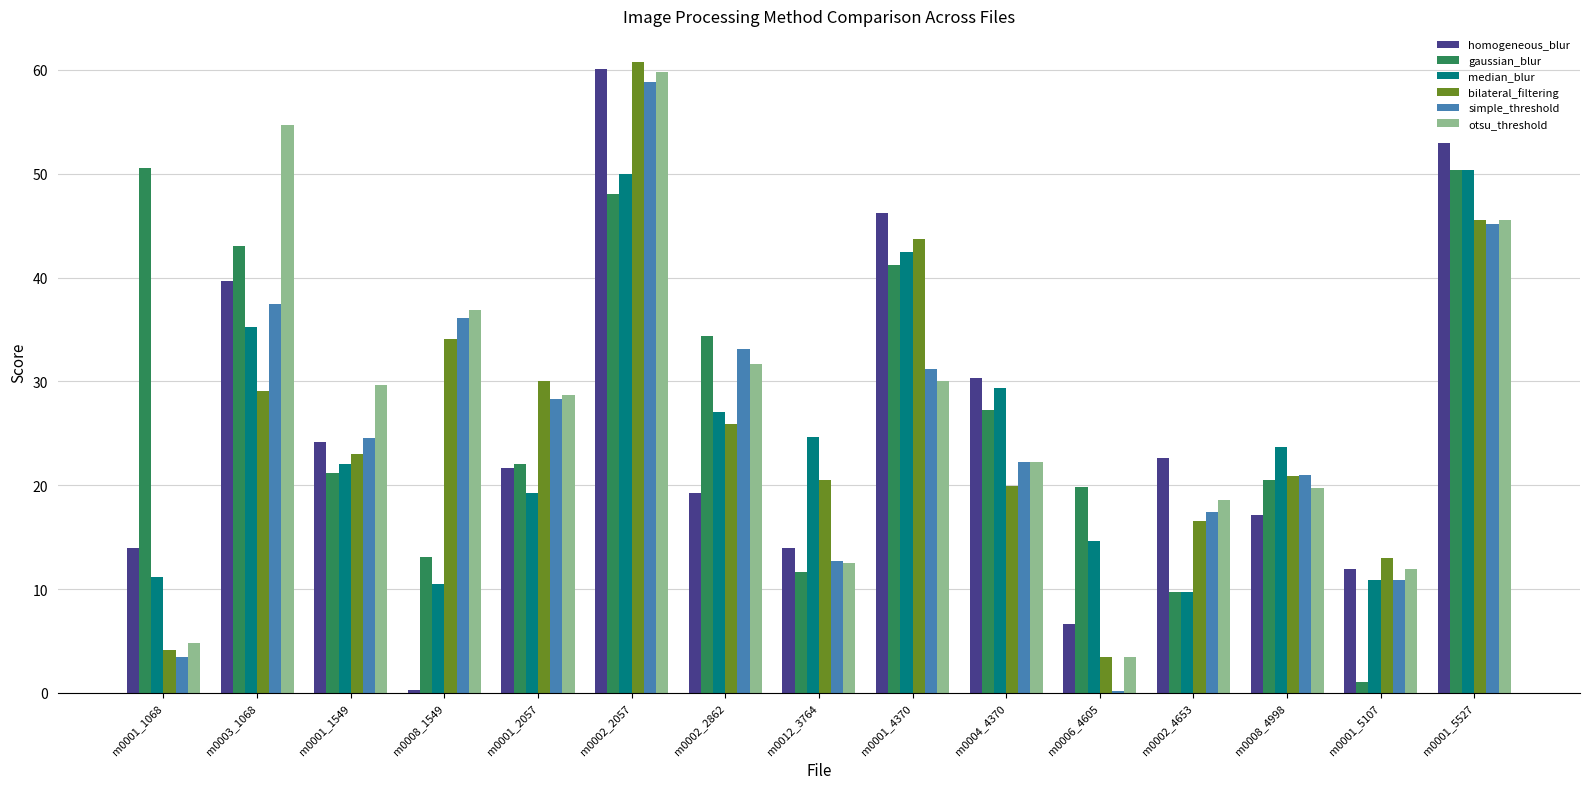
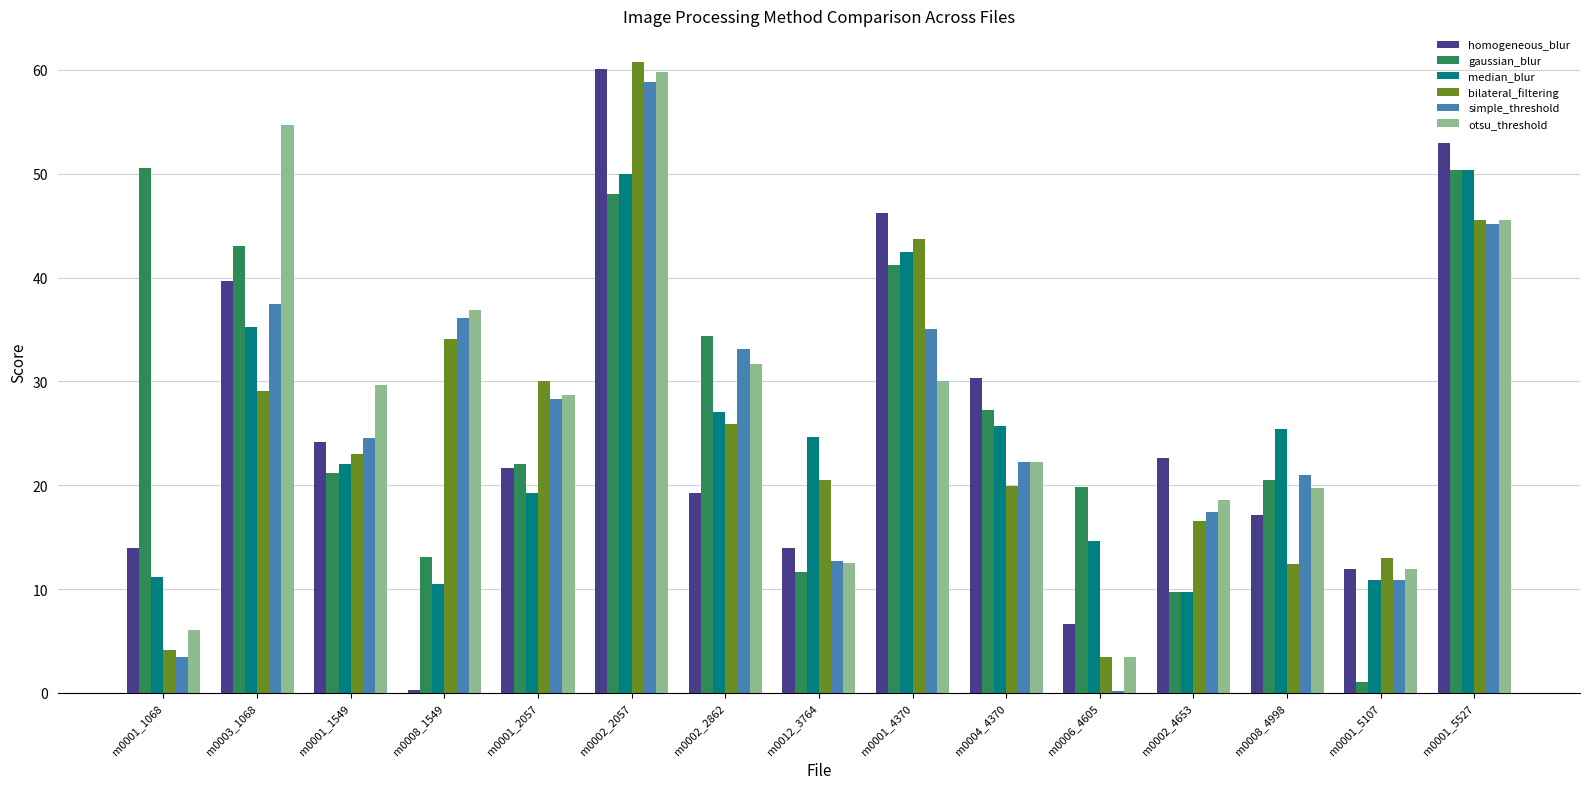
otsu_threshold, m0001_1068: 4.8 -> 6.0
simple_threshold, m0001_4370: 31.3 -> 35.1
median_blur, m0004_4370: 29.4 -> 25.7
median_blur, m0008_4998: 23.7 -> 25.5
bilateral_filtering, m0008_4998: 20.9 -> 12.5
